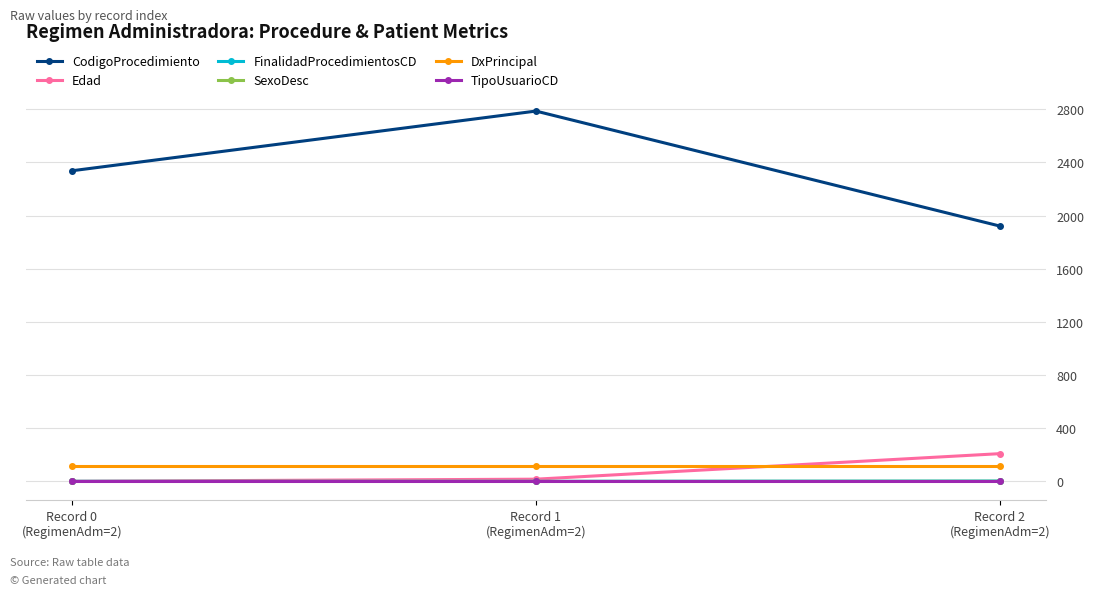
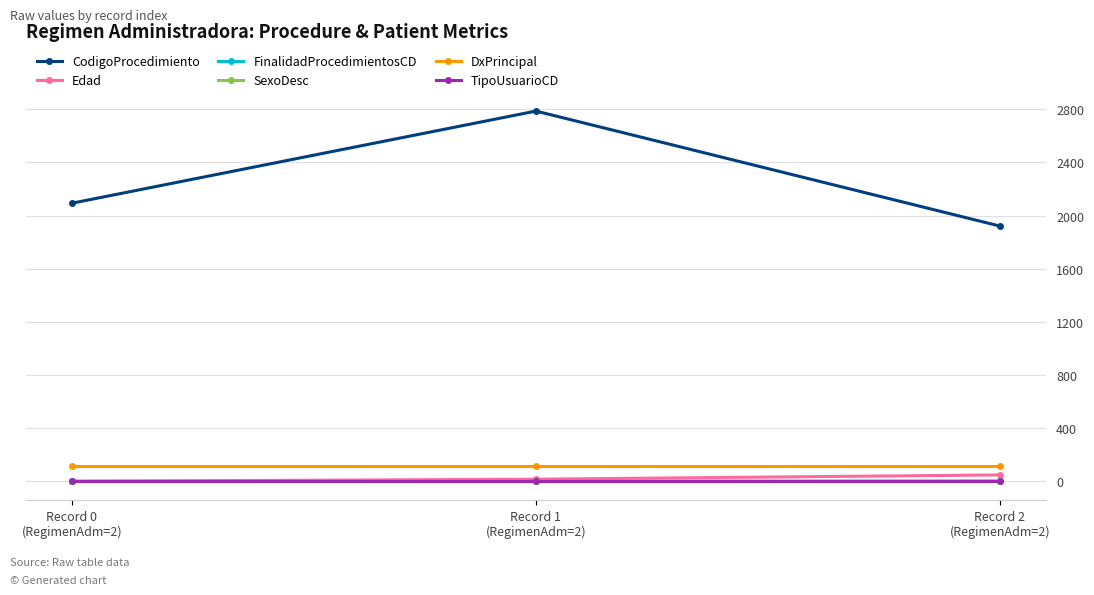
CodigoProcedimiento, Record 0 (RegimenAdm=2): 2340 -> 2090
Edad, Record 2 (RegimenAdm=2): 210 -> 50
